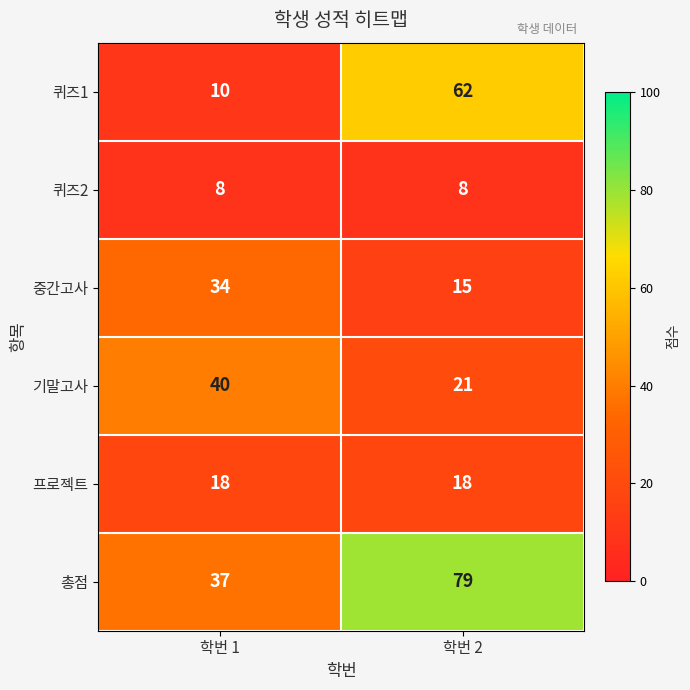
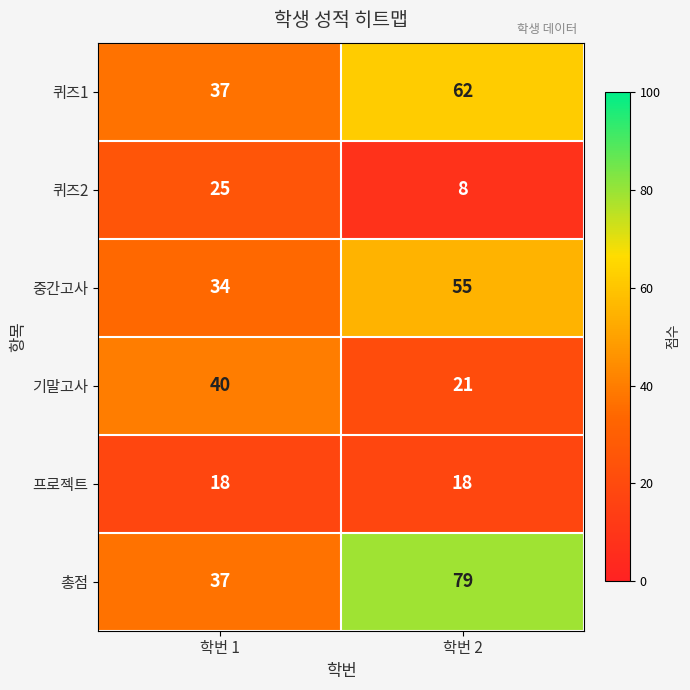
퀴즈1, 학번 1: 10 -> 37
퀴즈2, 학번 1: 8 -> 25
중간고사, 학번 2: 15 -> 55
